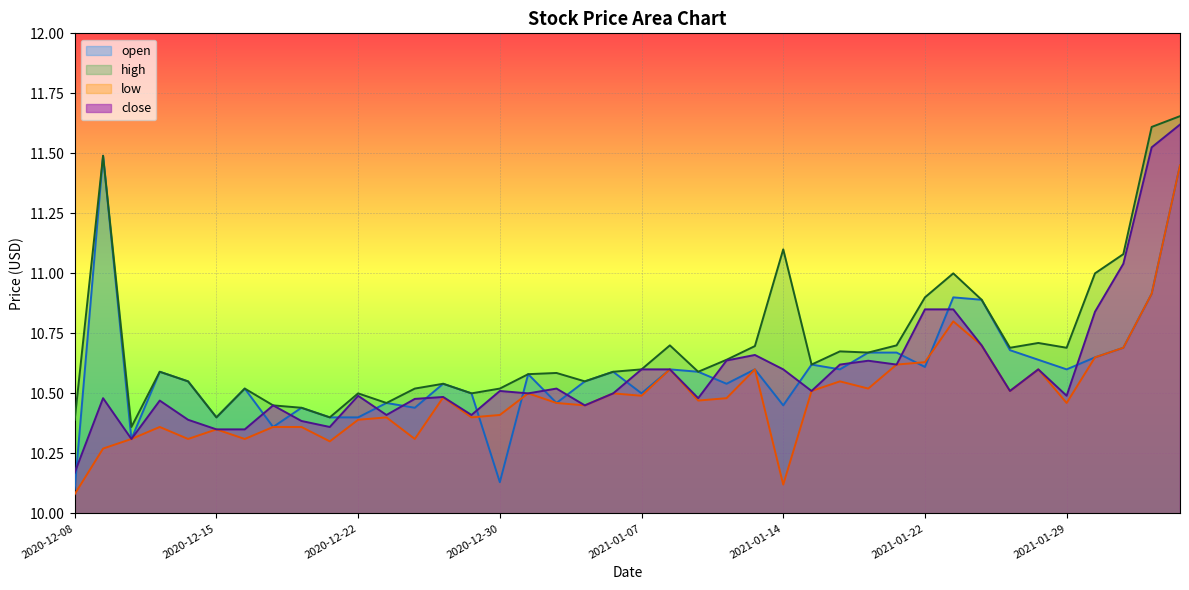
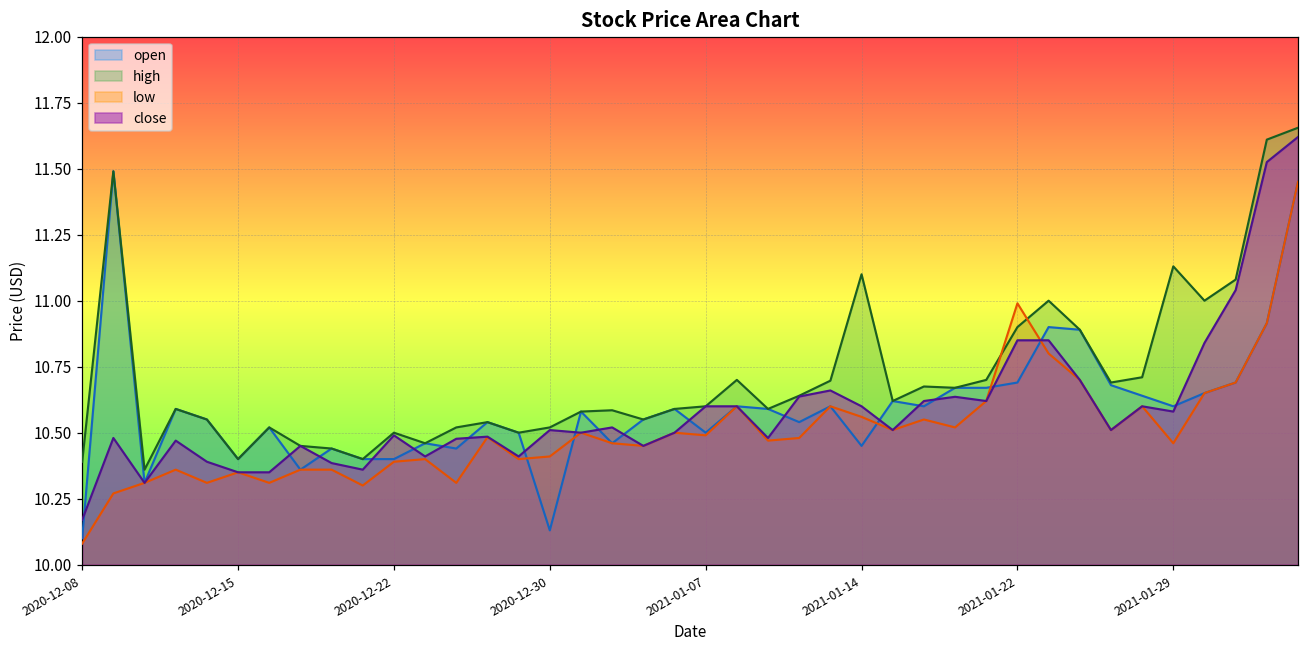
low, 2021-01-14: 10.12 -> 10.56
open, 2021-01-22: 10.61 -> 10.69
low, 2021-01-22: 10.63 -> 10.99
high, 2021-01-29: 10.69 -> 11.13
close, 2021-01-29: 10.49 -> 10.58
